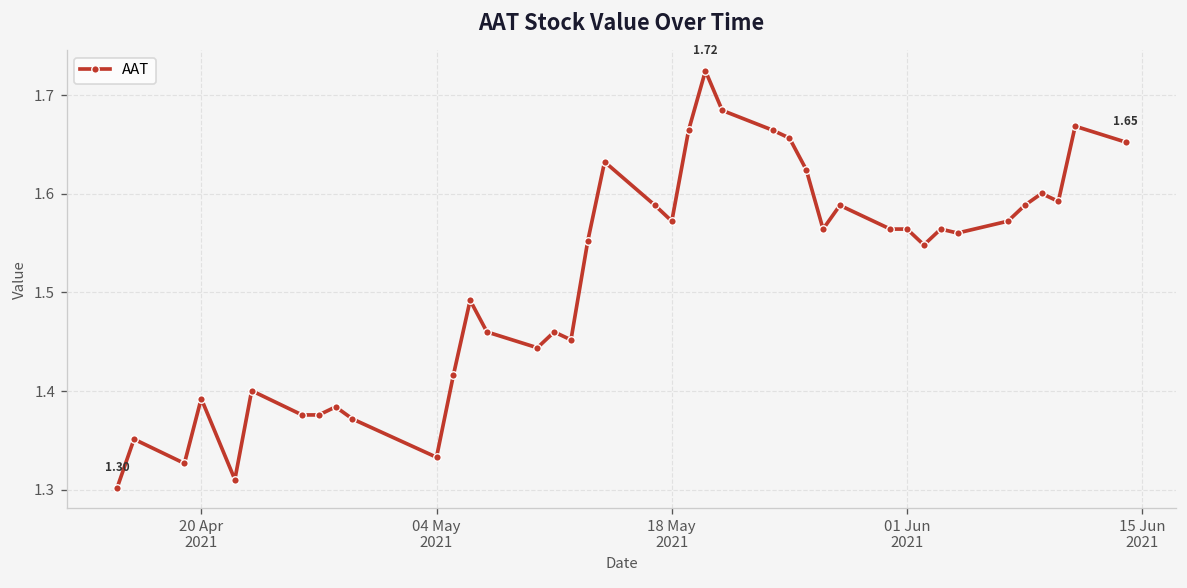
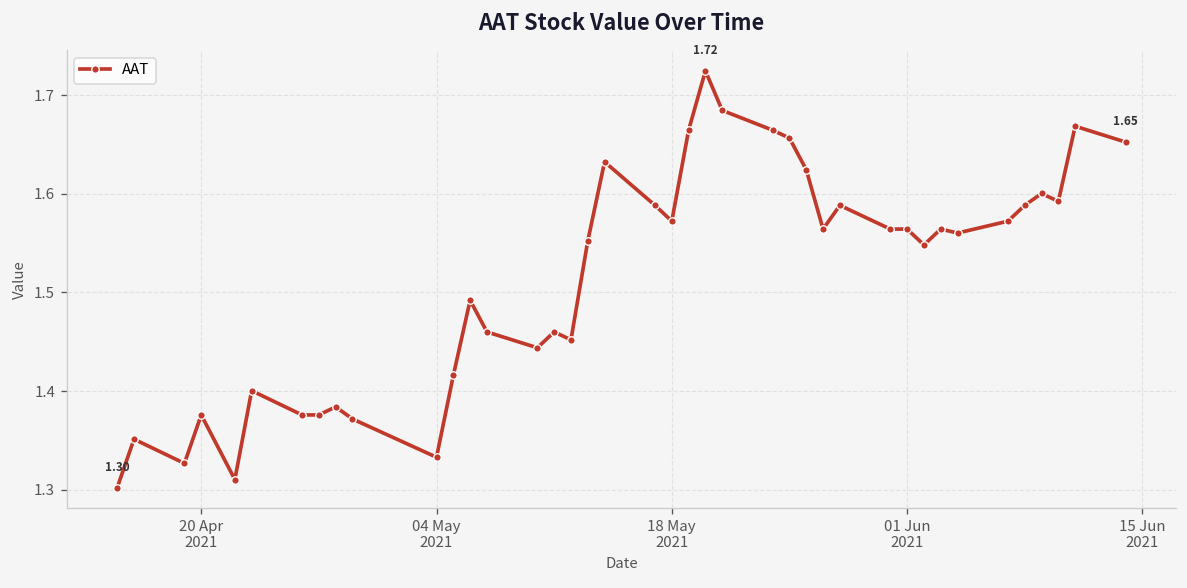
20 Apr 2021: 1.39 -> 1.38
